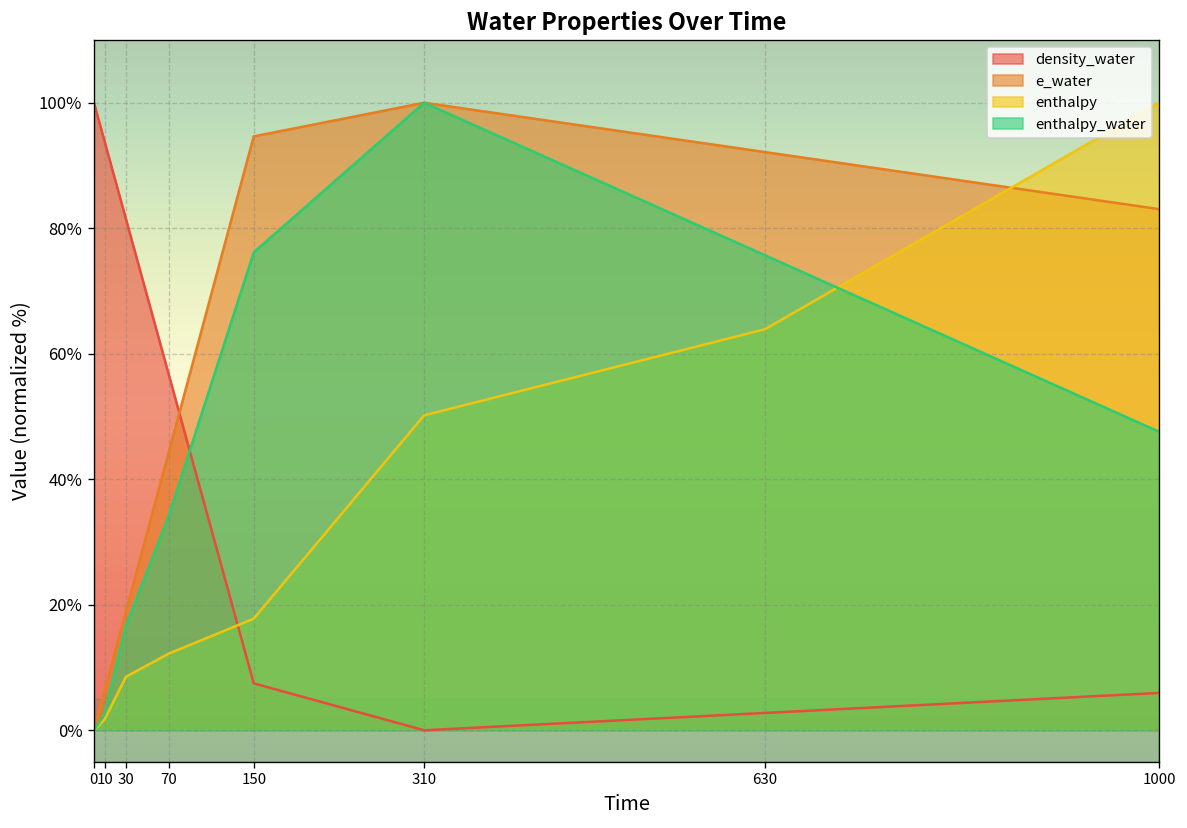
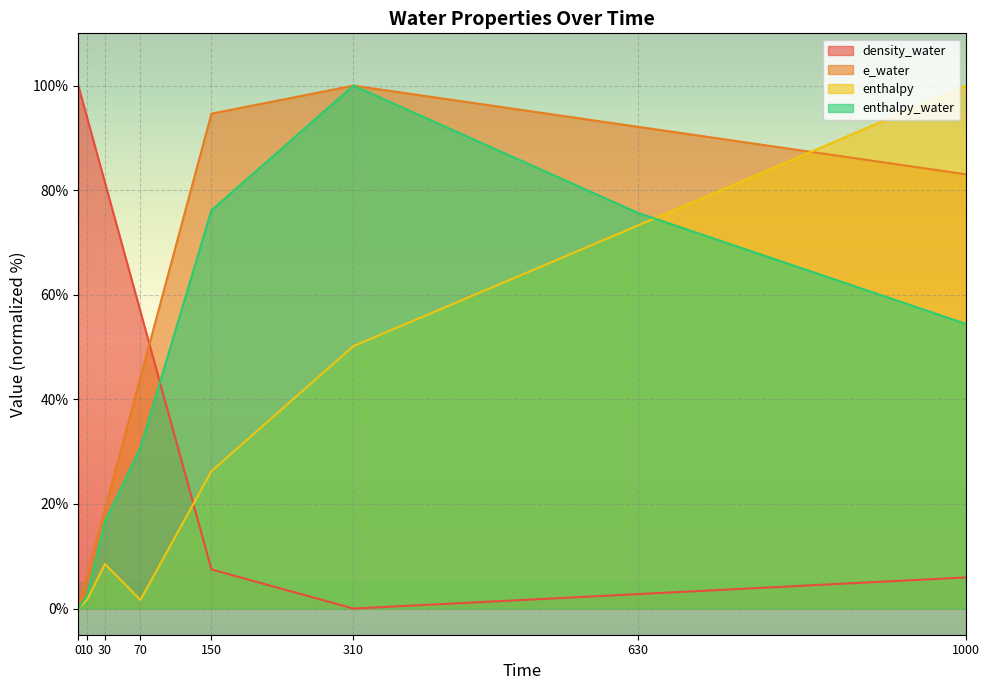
enthalpy, 70: 12% -> 2%
enthalpy_water, 70: 34% -> 31%
enthalpy, 150: 18% -> 26%
enthalpy, 630: 64% -> 73%
enthalpy_water, 1000: 48% -> 54%
